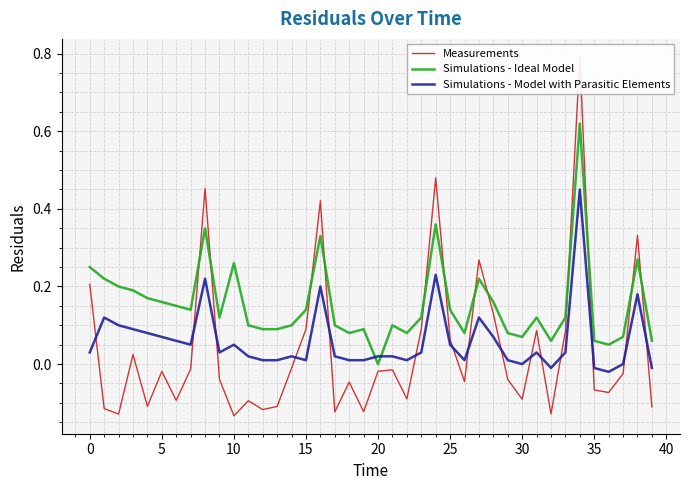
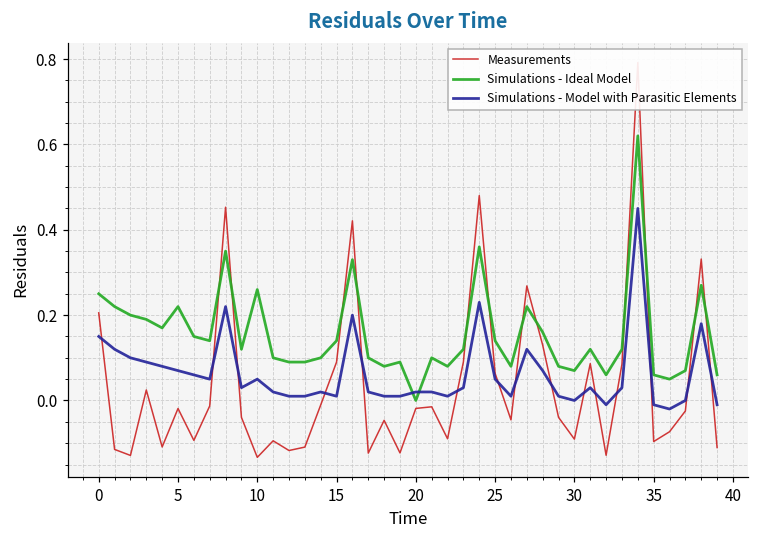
Simulations - Model with Parasitic Elements, 0: 0.03 -> 0.15
Simulations - Ideal Model, 5: 0.16 -> 0.22
Measurements, 35: -0.07 -> -0.10
